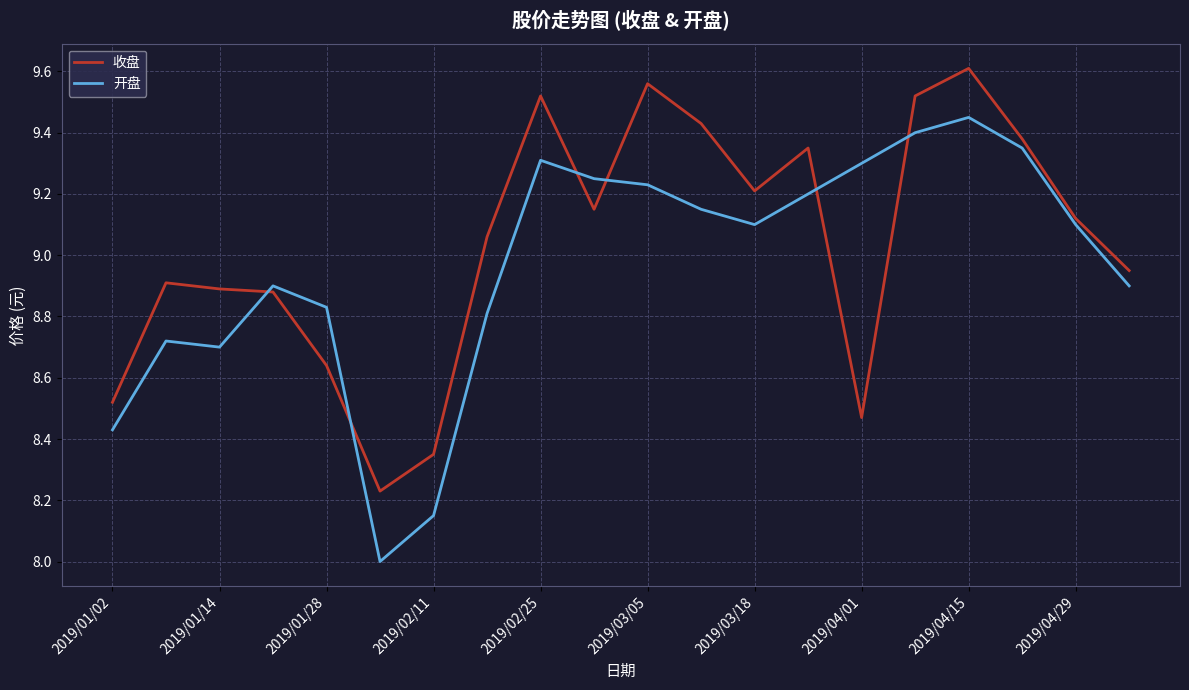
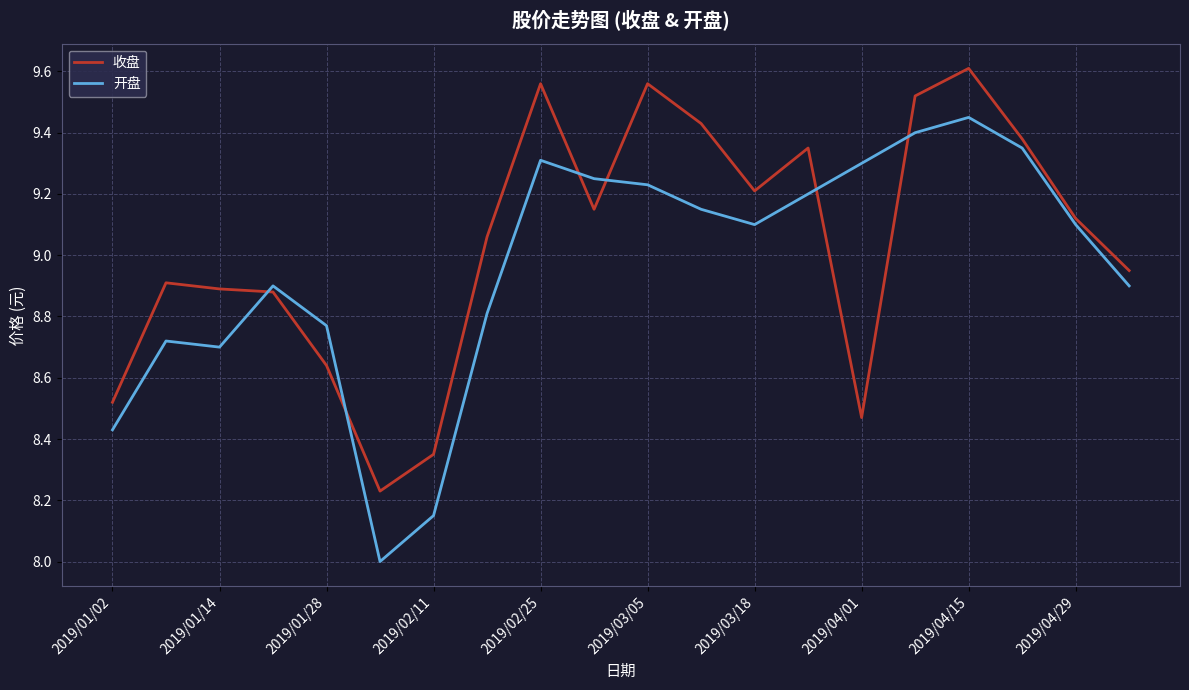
开盘, 2019/01/28: 8.83 -> 8.77
收盘, 2019/02/25: 9.52 -> 9.56
